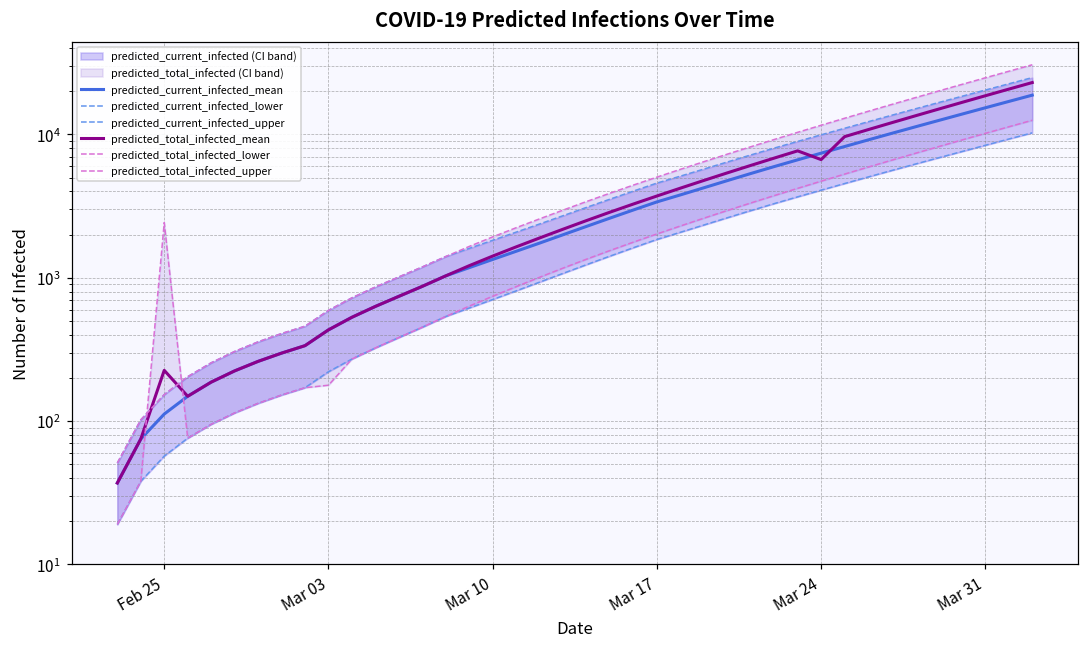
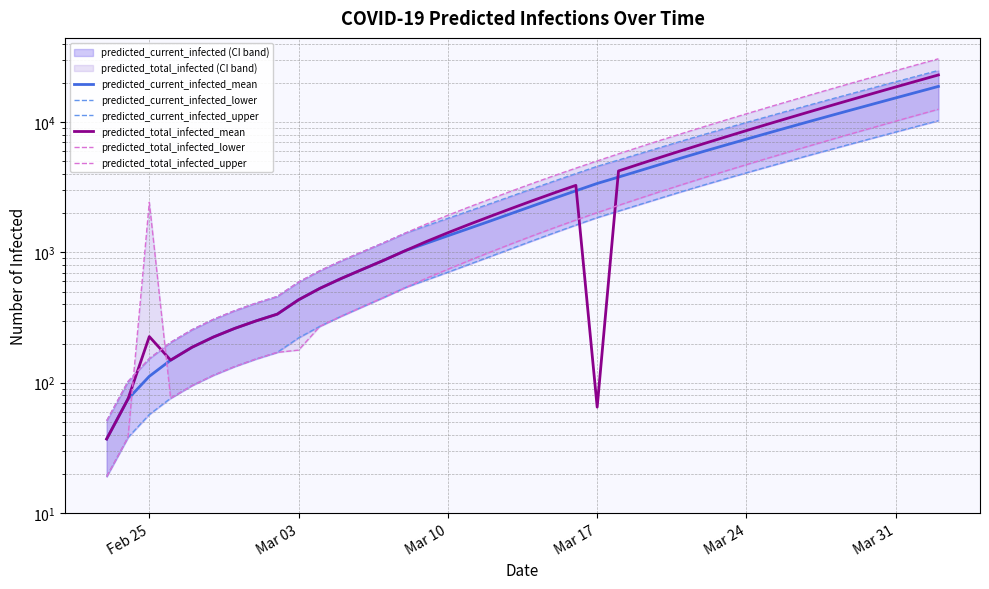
predicted_total_infected_mean, Mar 17: 3700 -> 70
predicted_total_infected_mean, Mar 24: 7000 -> 9000
